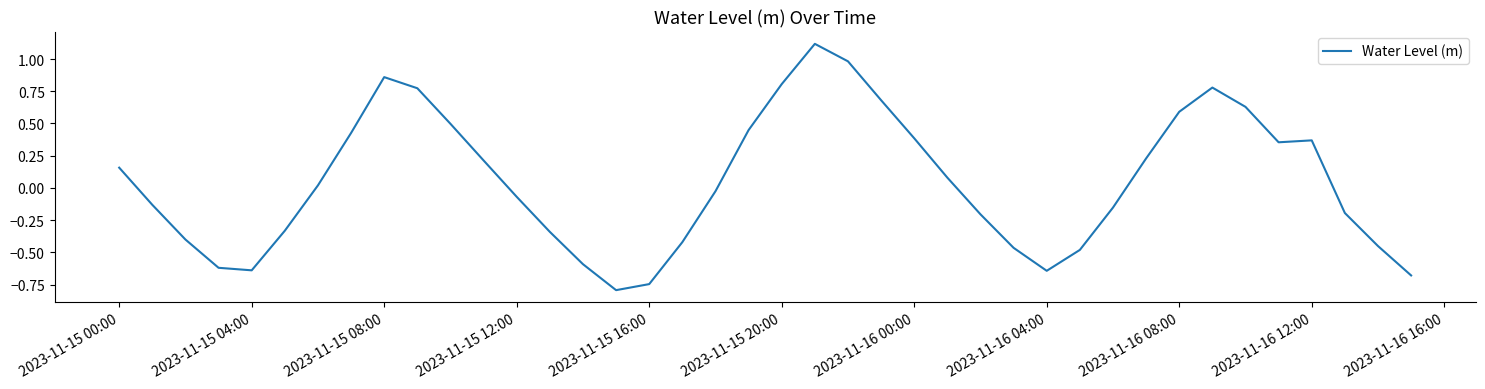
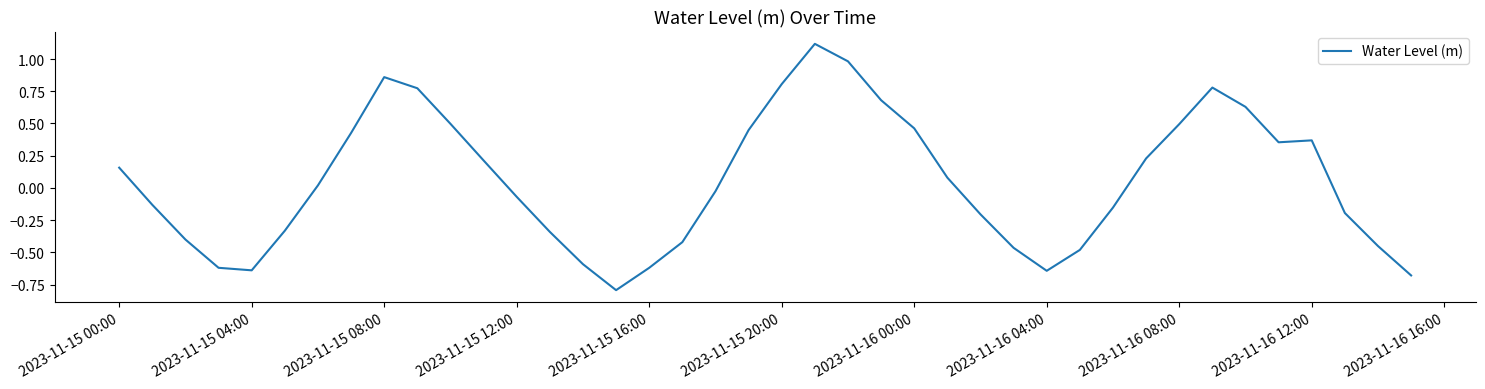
2023-11-15 16:00: -0.75 -> -0.62
2023-11-16 00:00: 0.39 -> 0.46
2023-11-16 08:00: 0.59 -> 0.49
